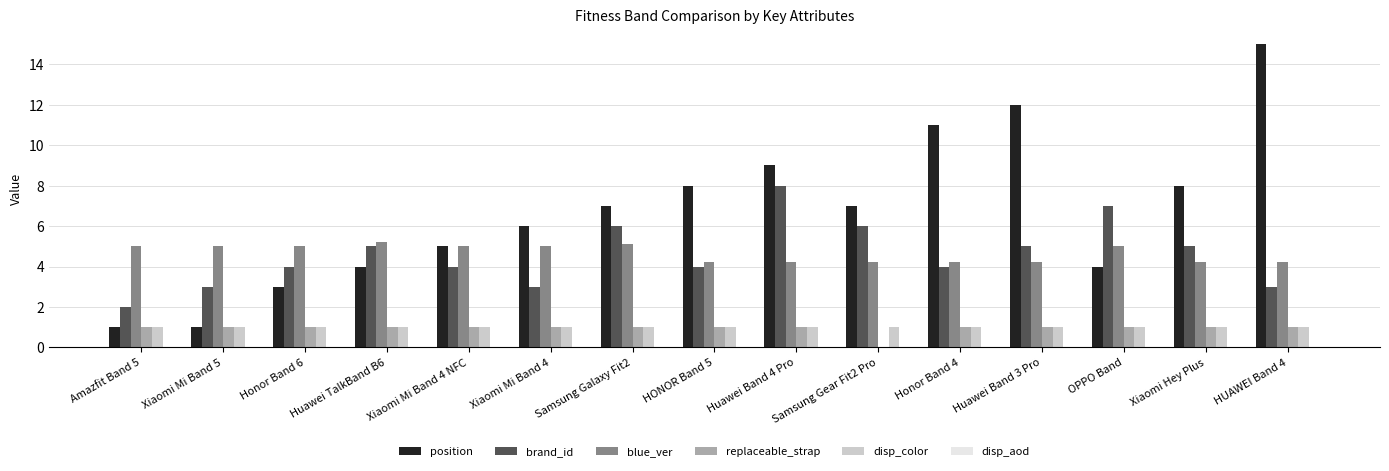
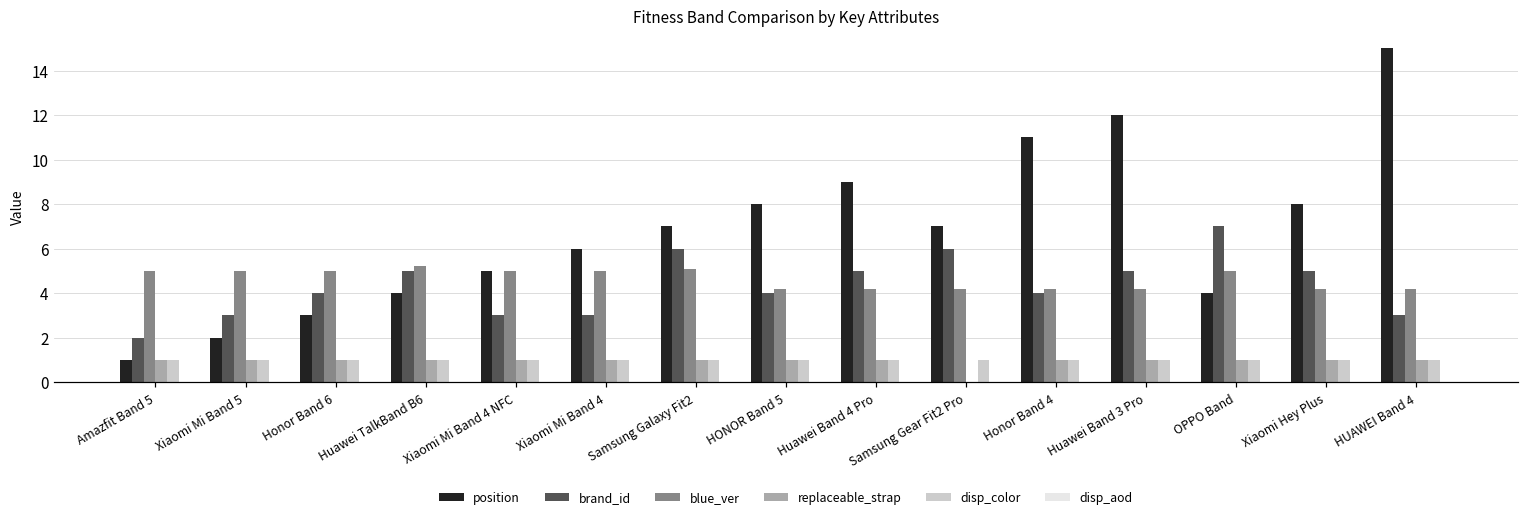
position, Xiaomi Mi Band 5: 1 -> 2
brand_id, Xiaomi Mi Band 4 NFC: 4 -> 3
brand_id, Huawei Band 4 Pro: 8 -> 5
